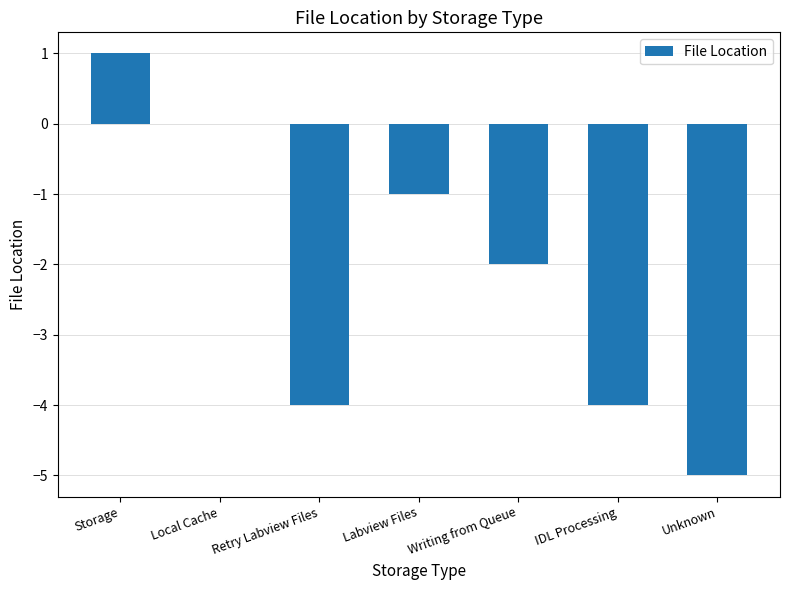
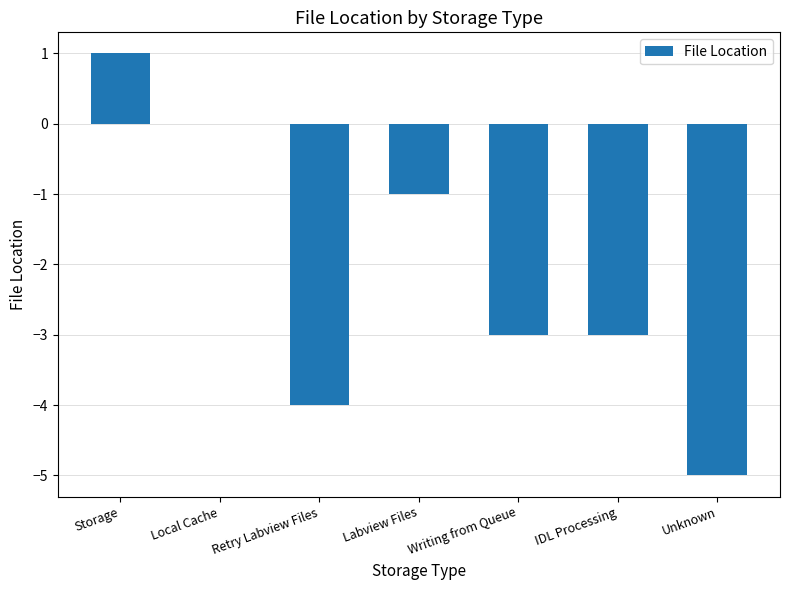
Writing from Queue: -2 -> -3
IDL Processing: -4 -> -3
